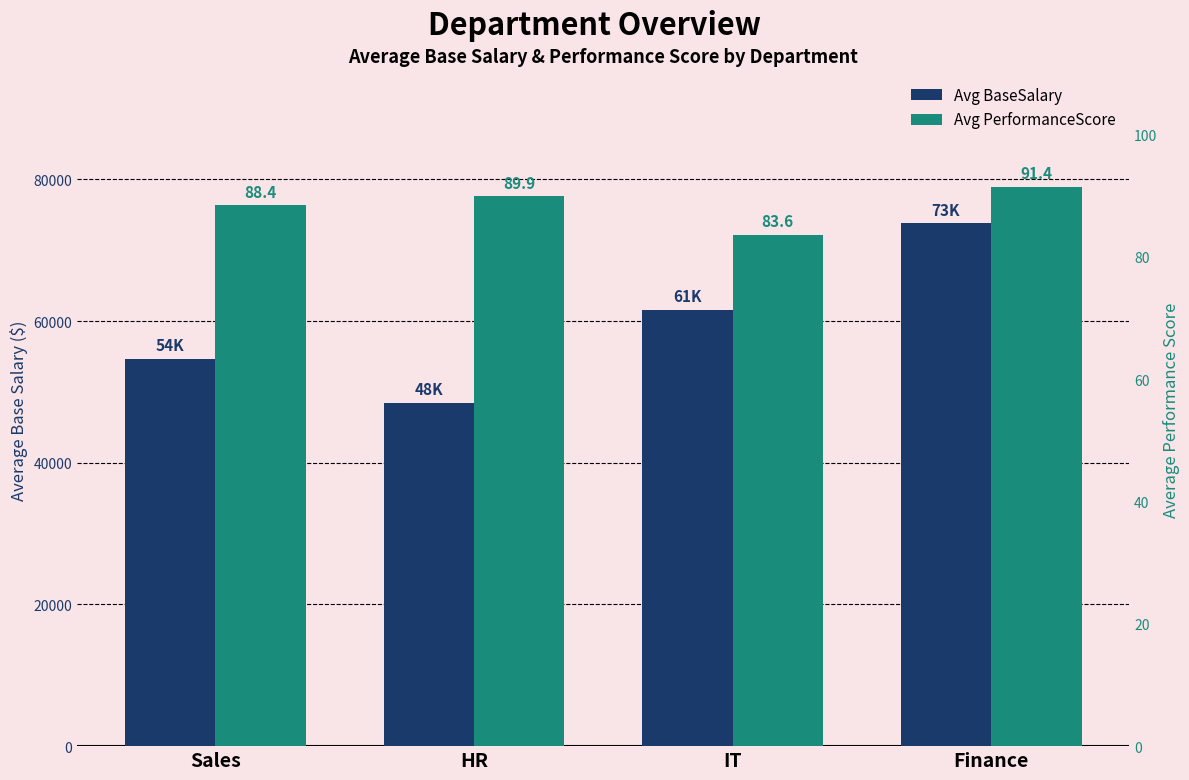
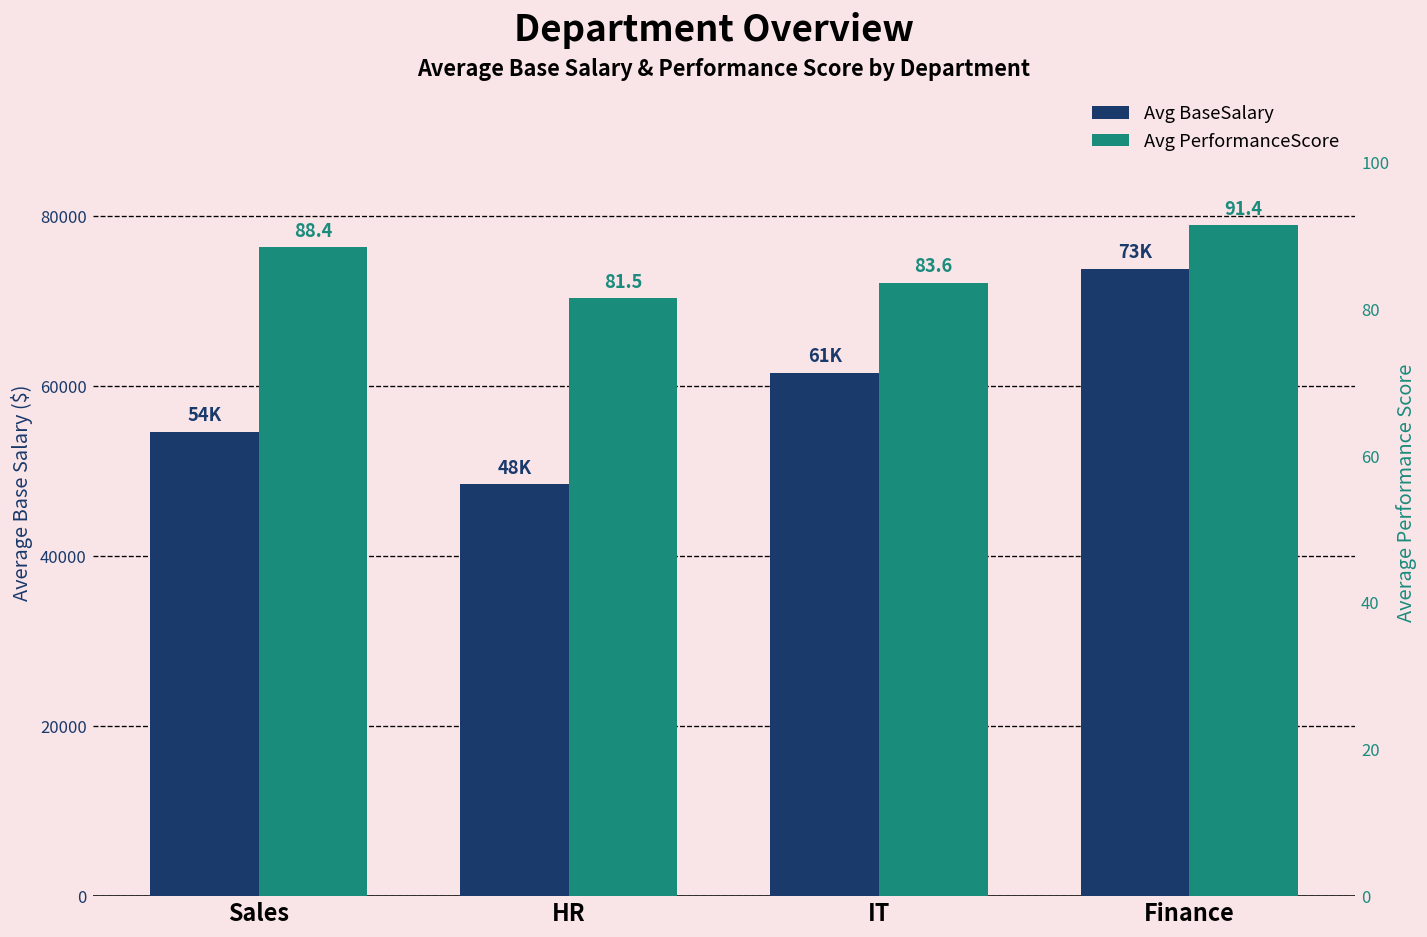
Avg PerformanceScore, HR: 89.9 -> 81.5
